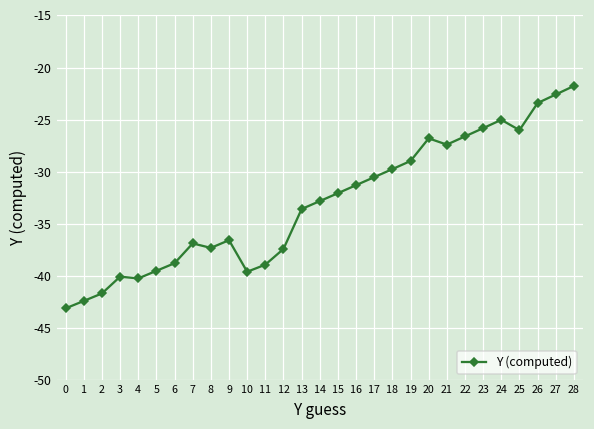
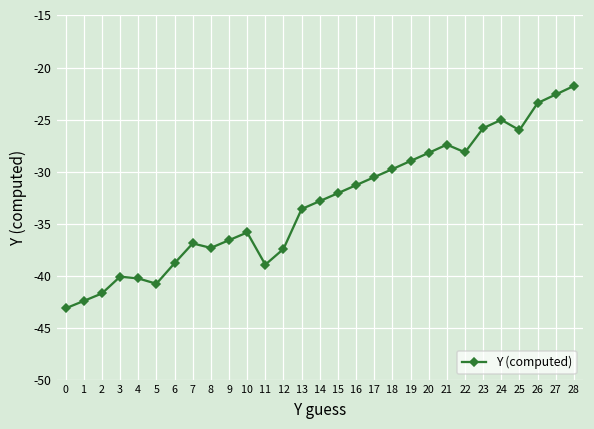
5: -40 -> -41
10: -40 -> -36
20: -27 -> -28
22: -27 -> -28
